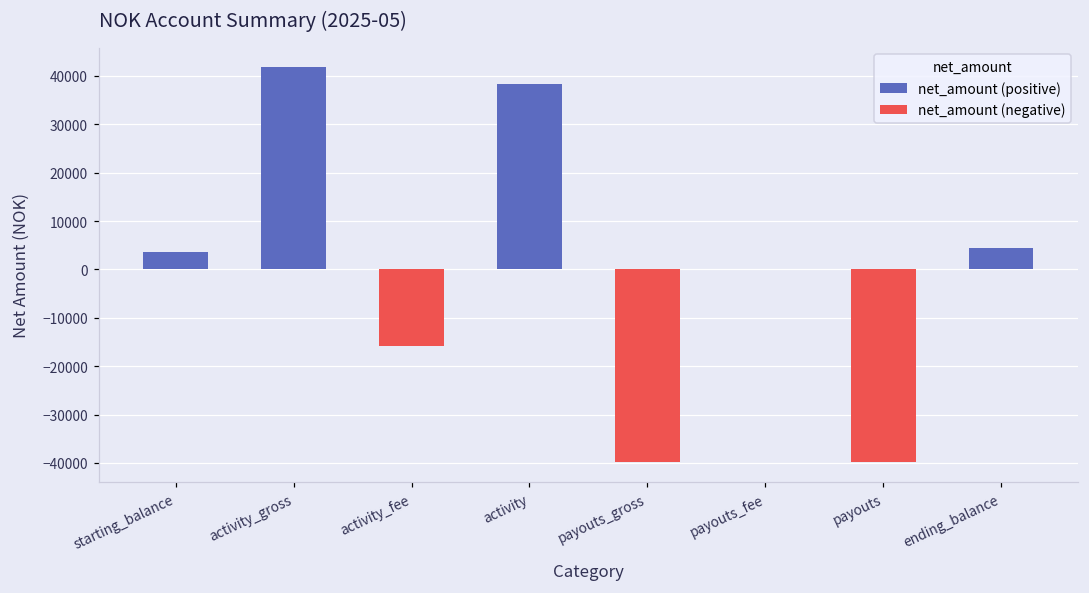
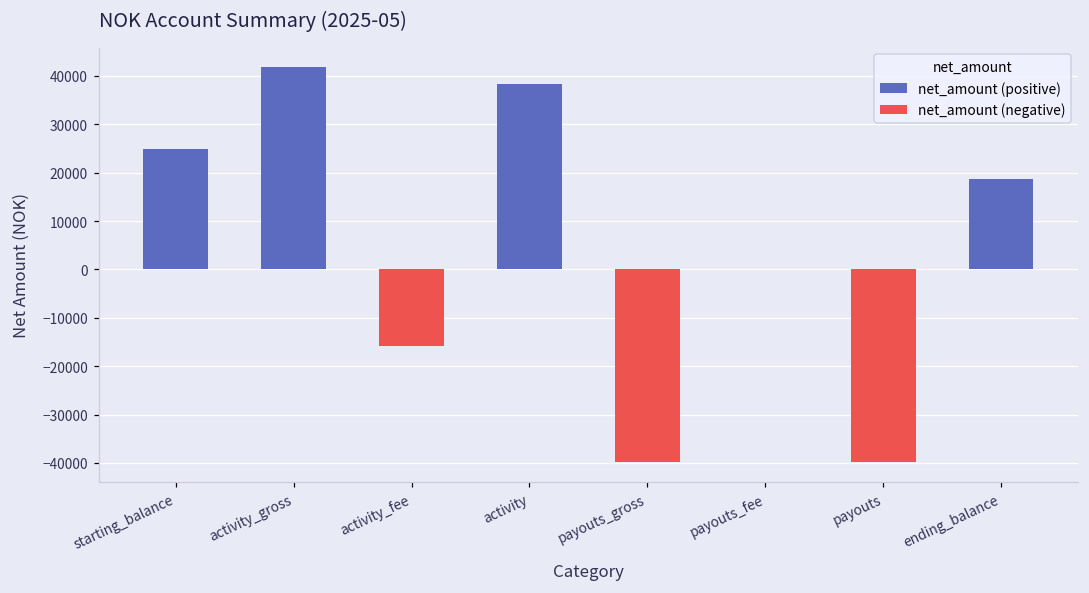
starting_balance: 4000 -> 25000
ending_balance: 4000 -> 19000
